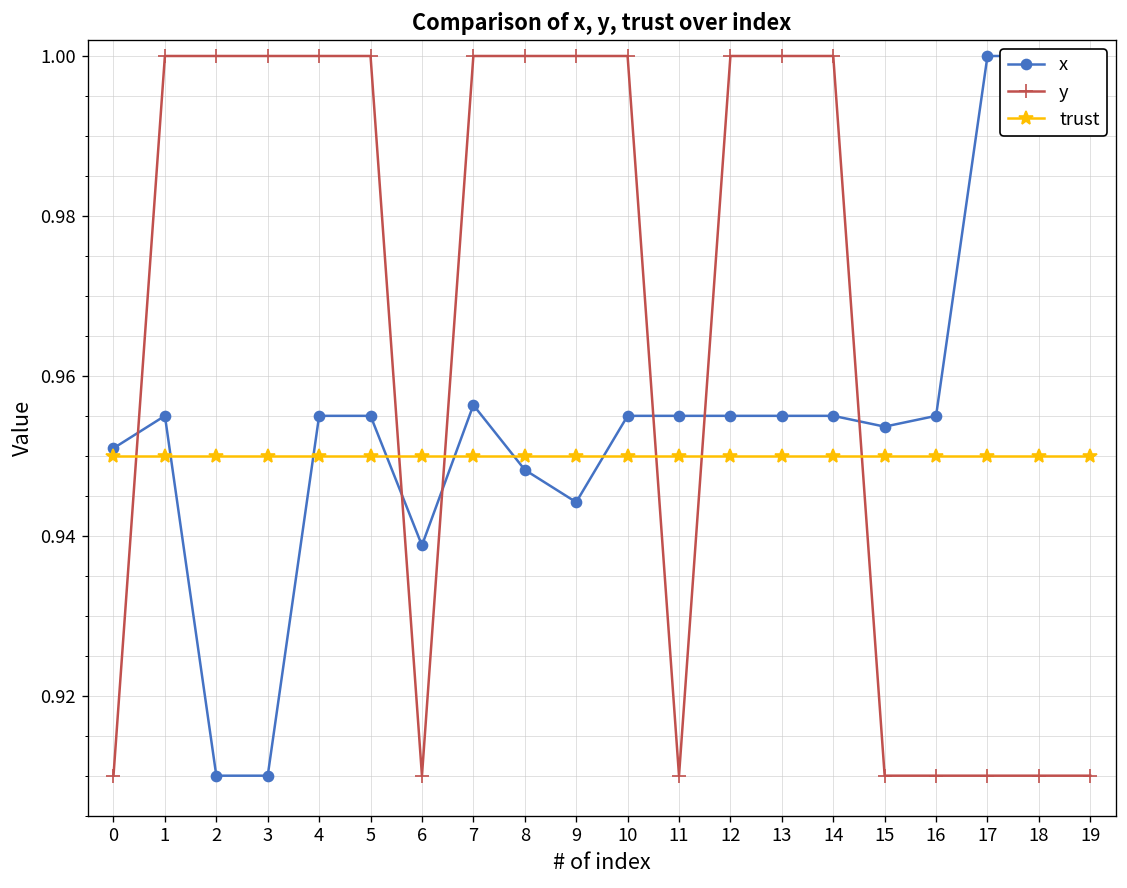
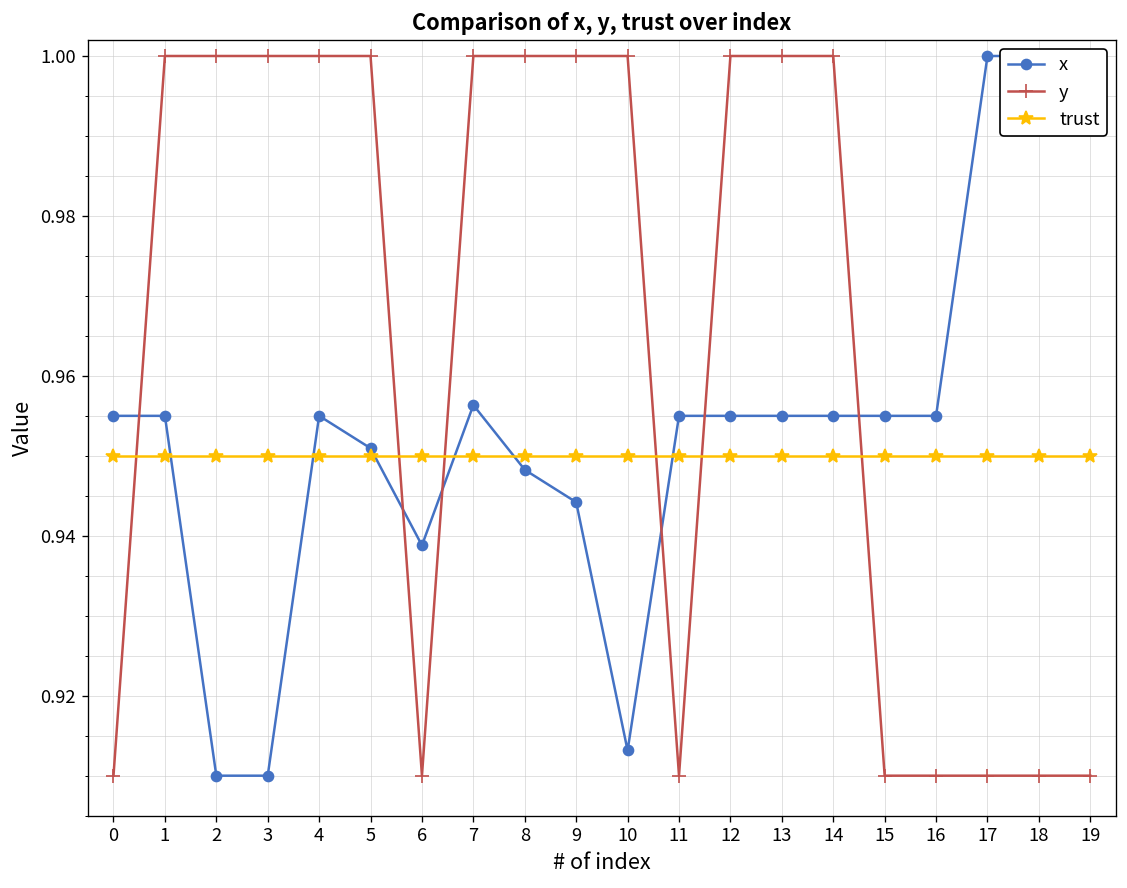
x, 0: 0.951 -> 0.955
x, 5: 0.955 -> 0.951
x, 10: 0.955 -> 0.913
x, 15: 0.954 -> 0.955
